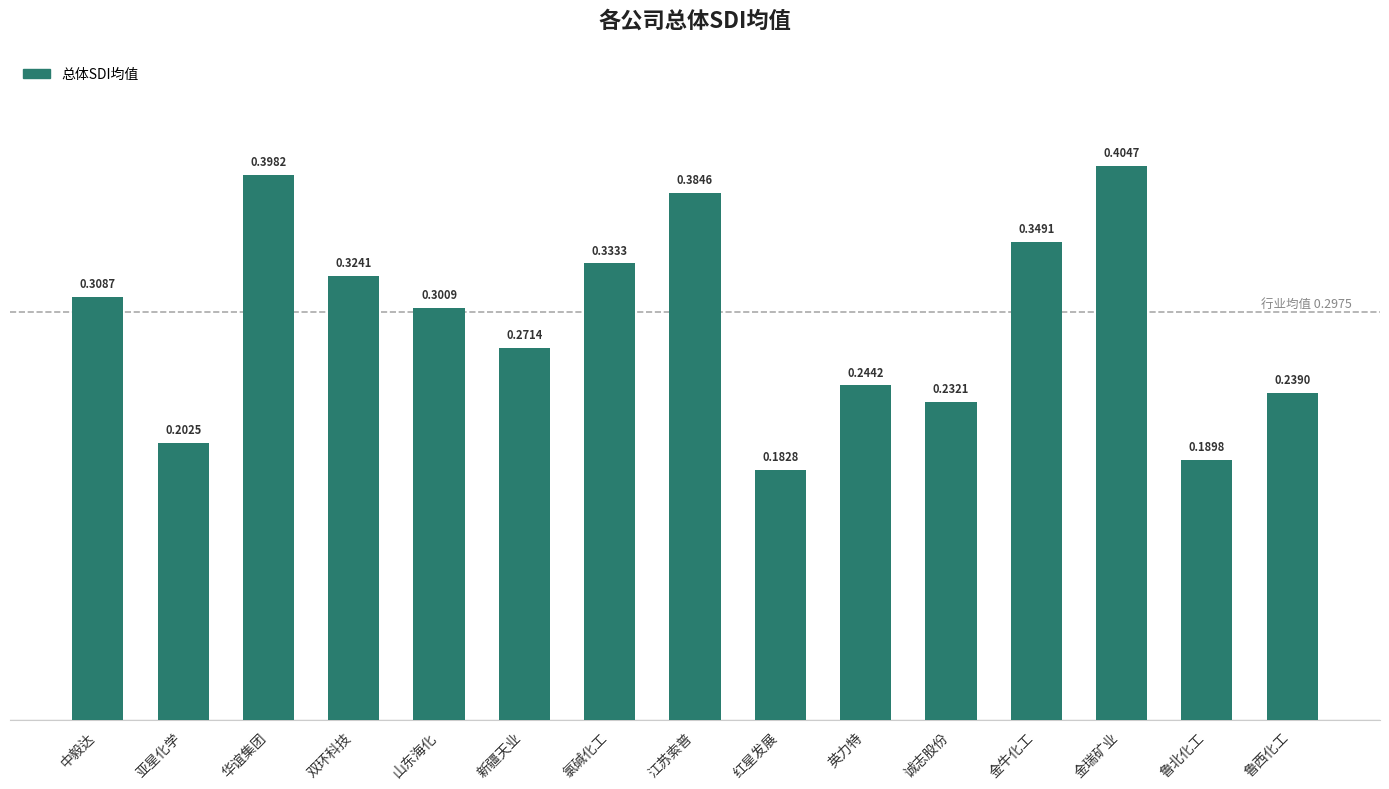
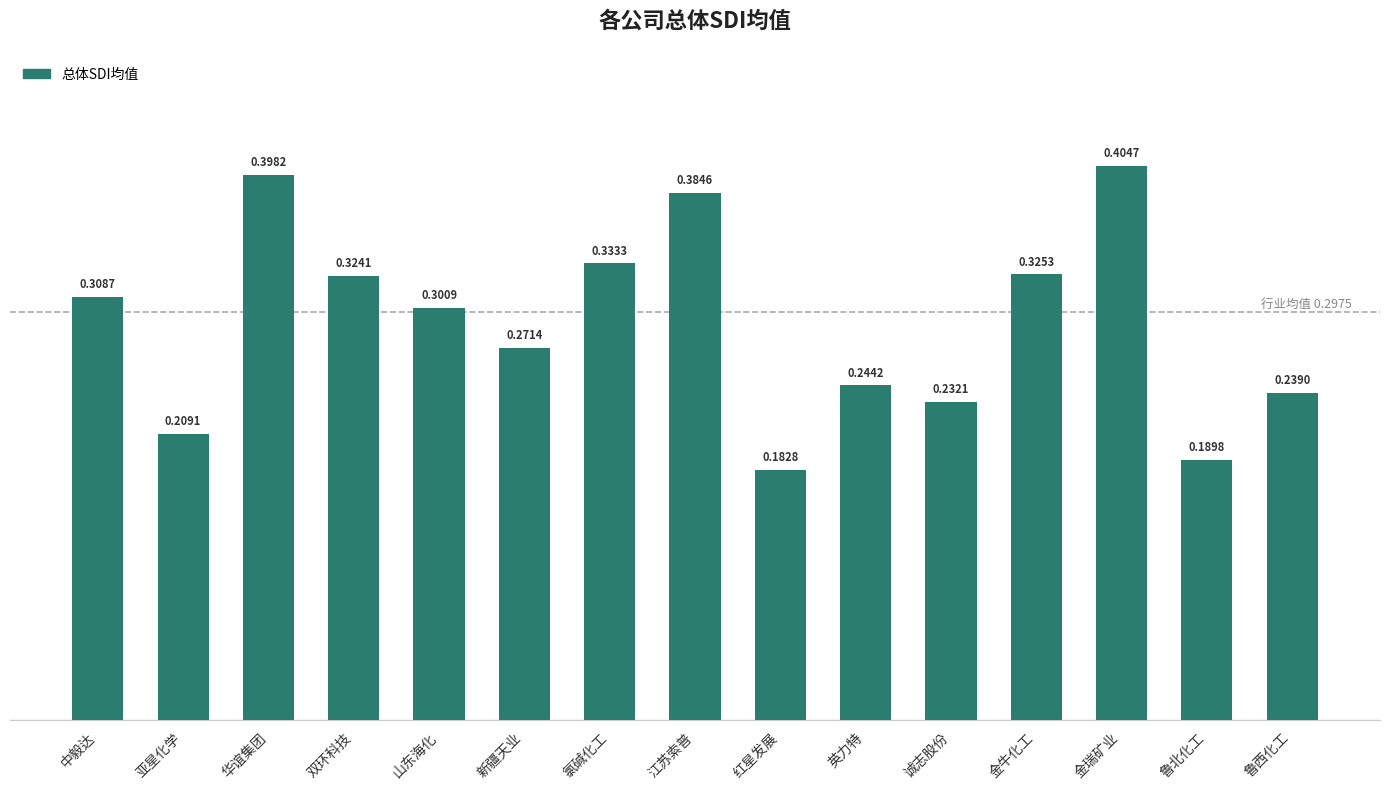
亚星化学: 0.2025 -> 0.2091
金牛化工: 0.3491 -> 0.3253
